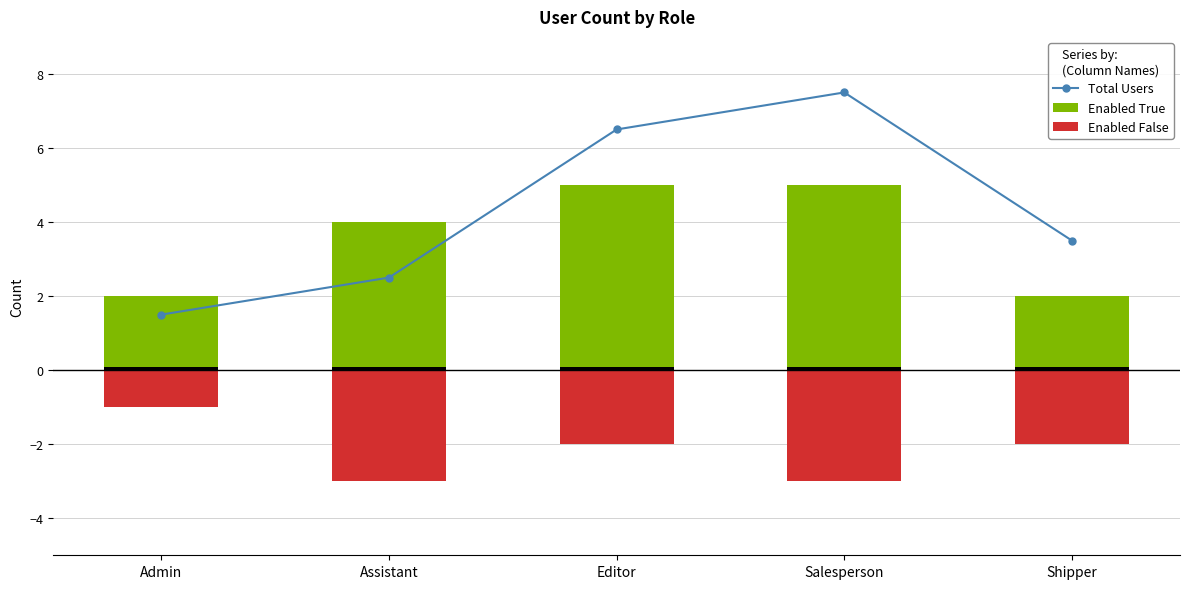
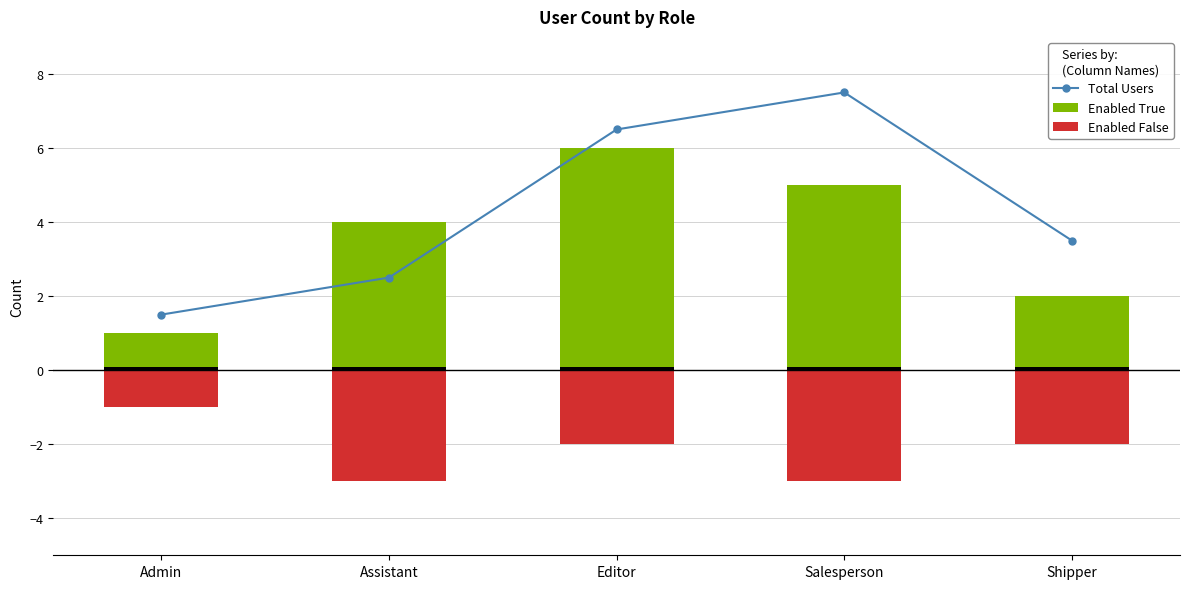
Enabled True, Admin: 2 -> 1
Enabled True, Editor: 5 -> 6
